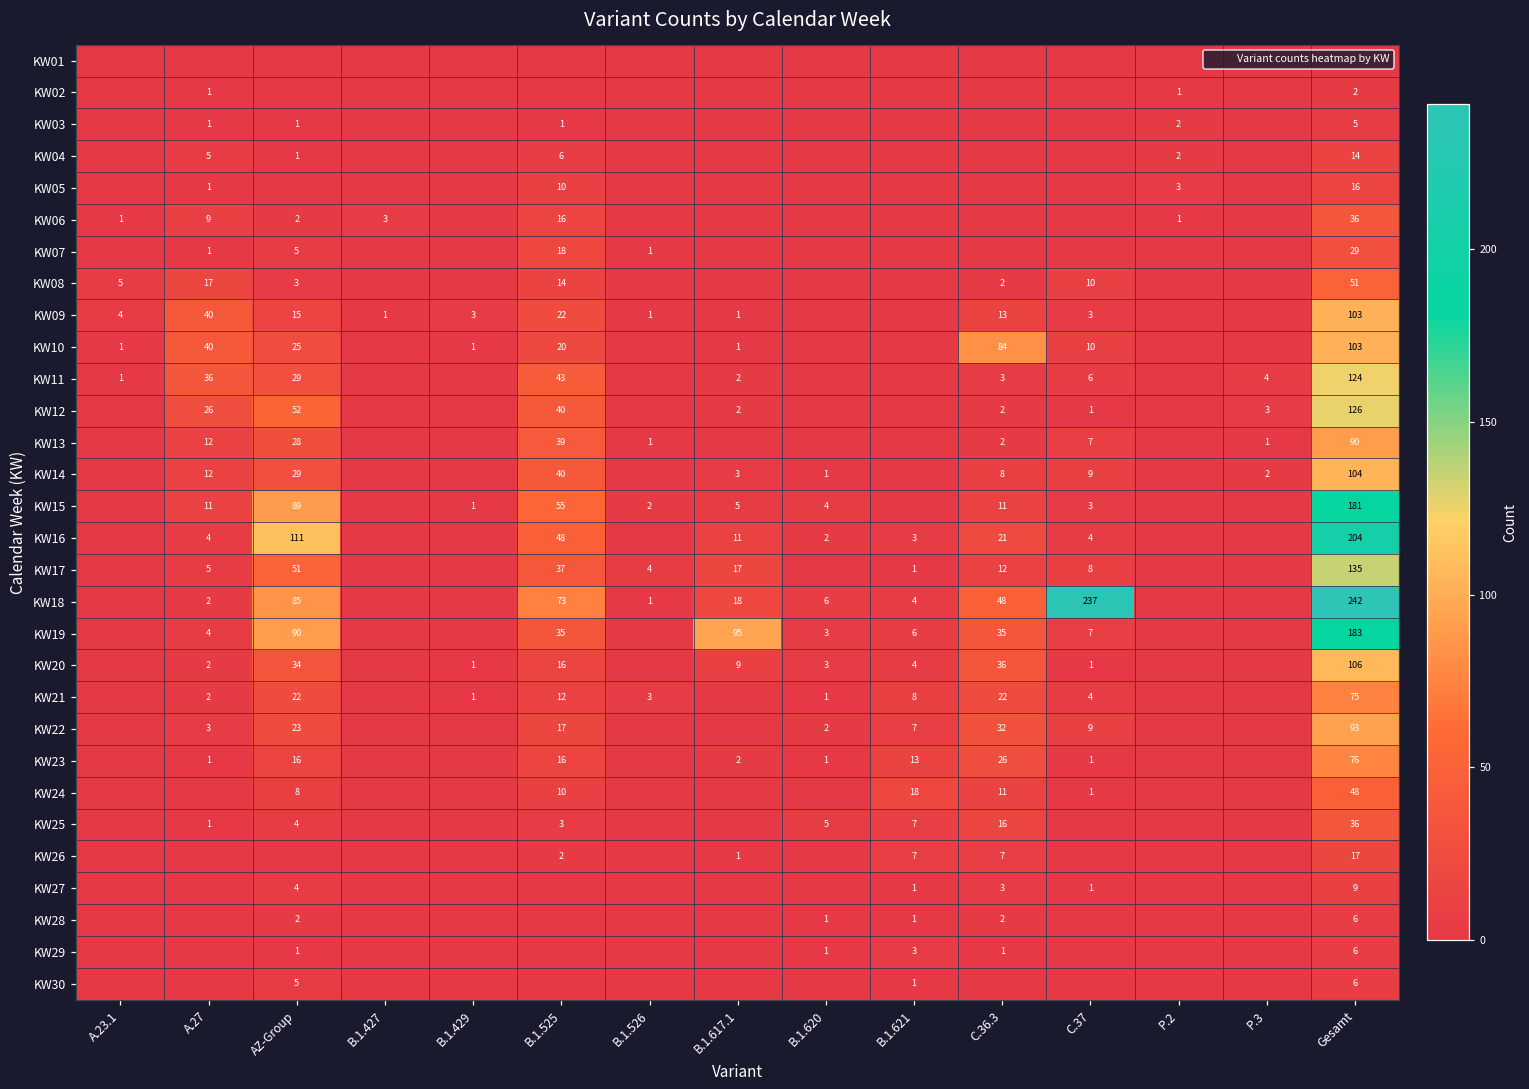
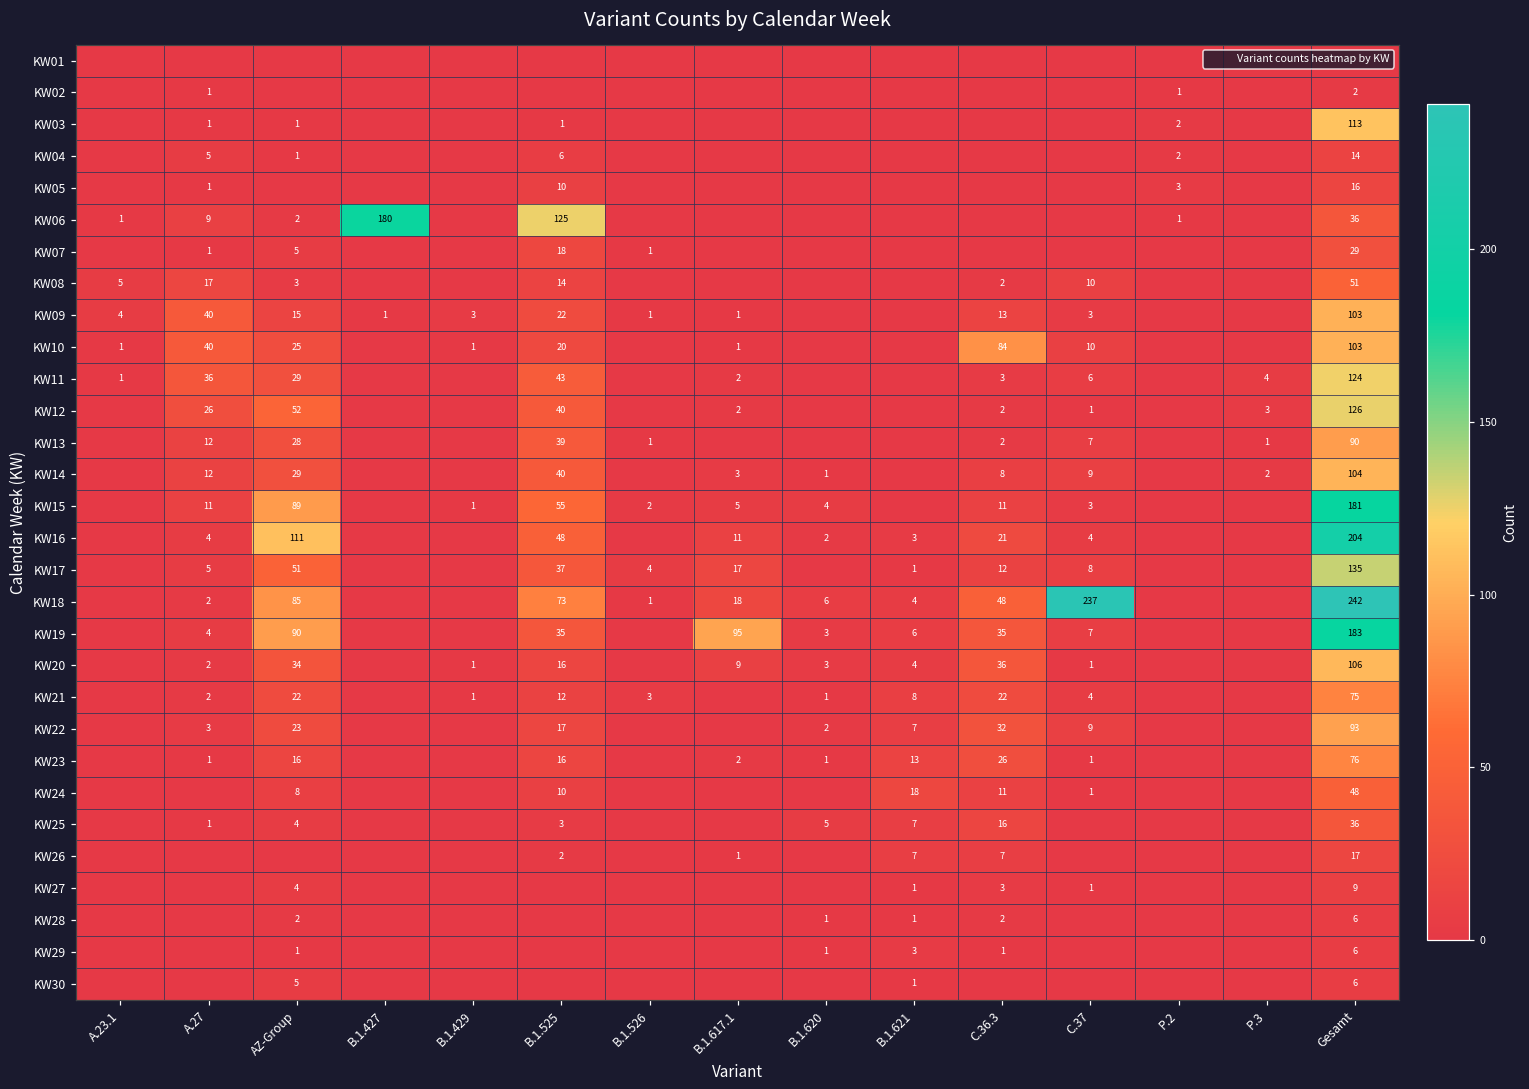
KW03, Gesamt: 5 -> 113
KW06, B.1.427: 3 -> 180
KW06, B.1.525: 16 -> 125
